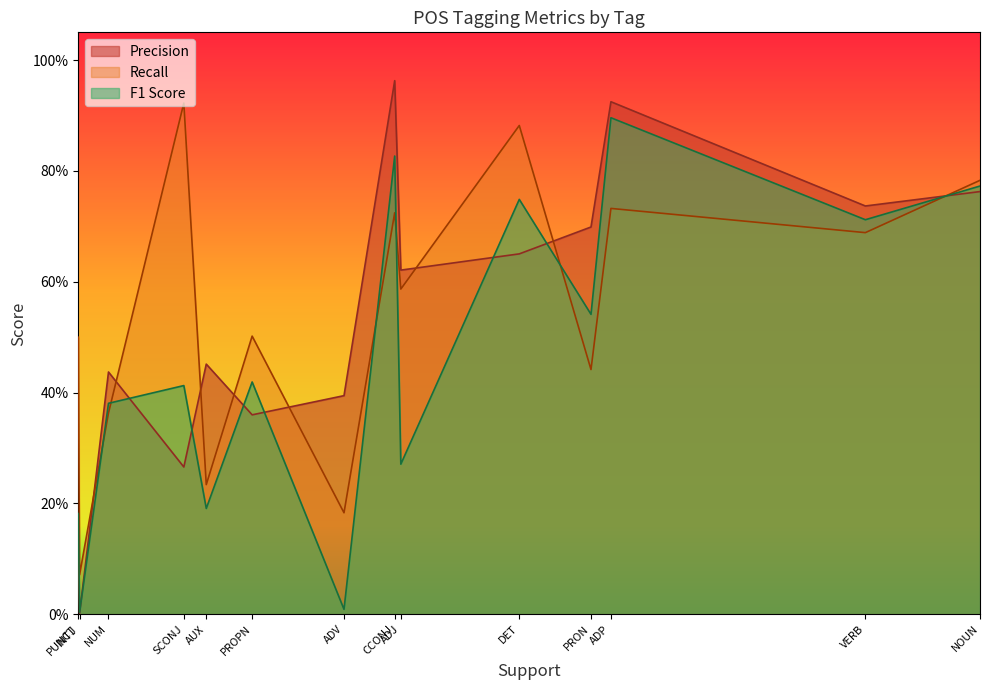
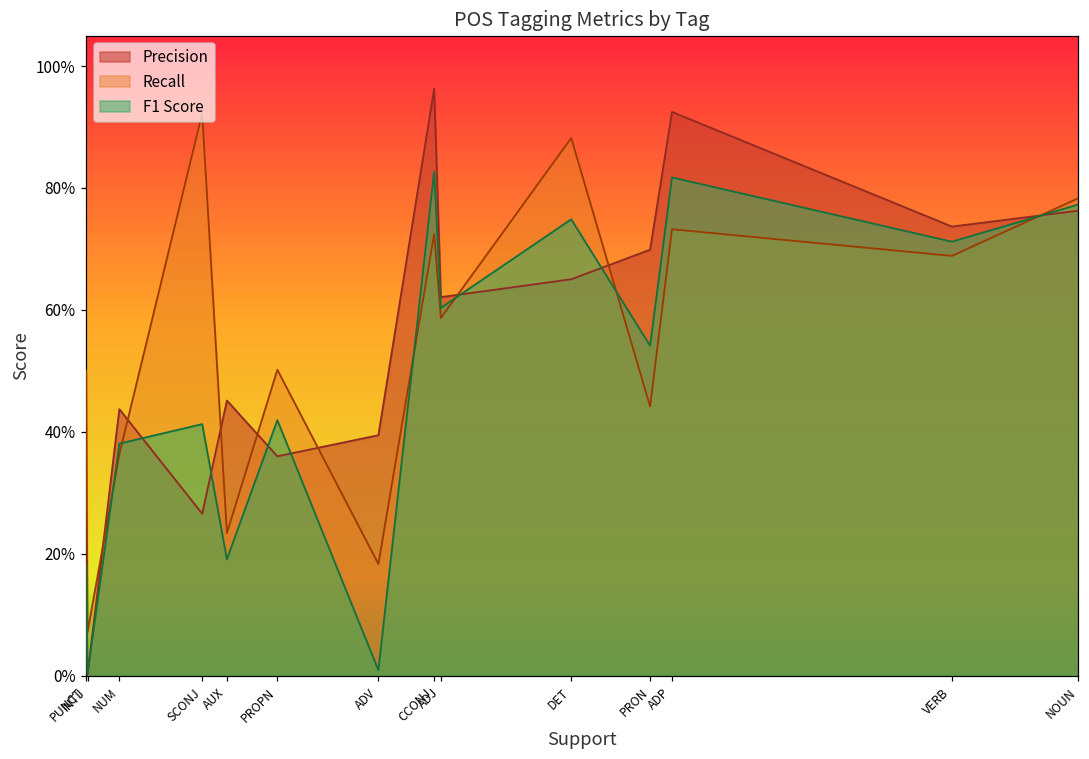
F1 Score, ADJ: 27% -> 60%
F1 Score, ADP: 90% -> 82%
